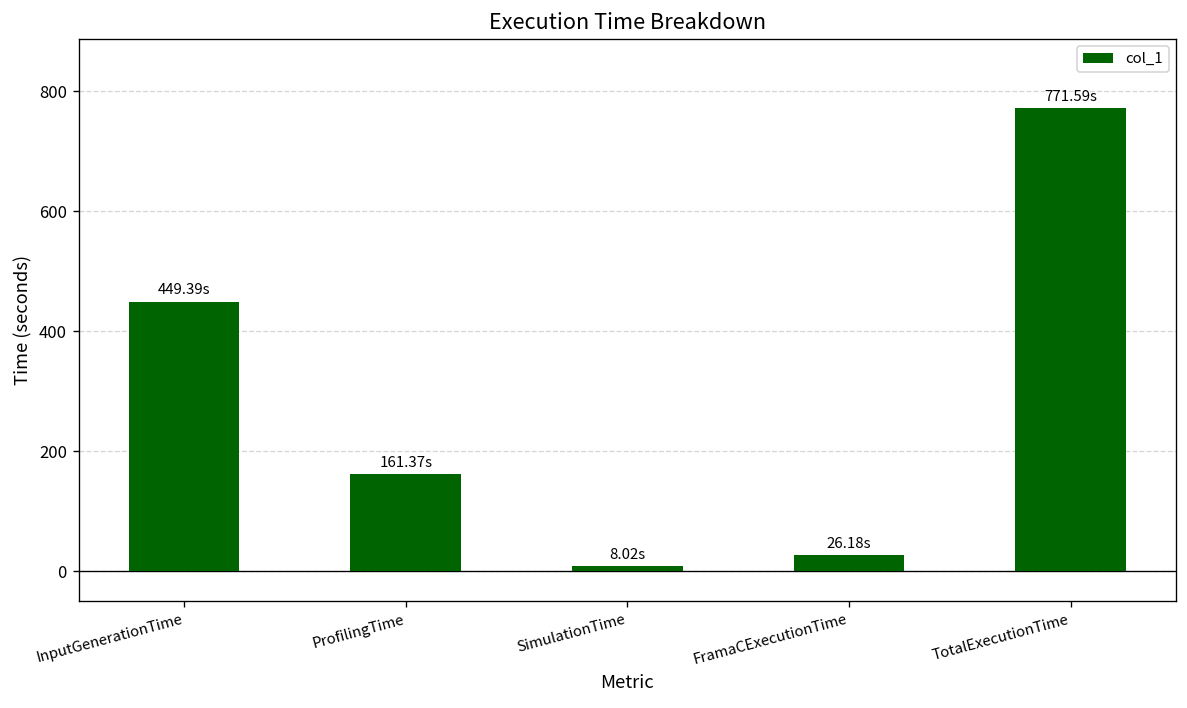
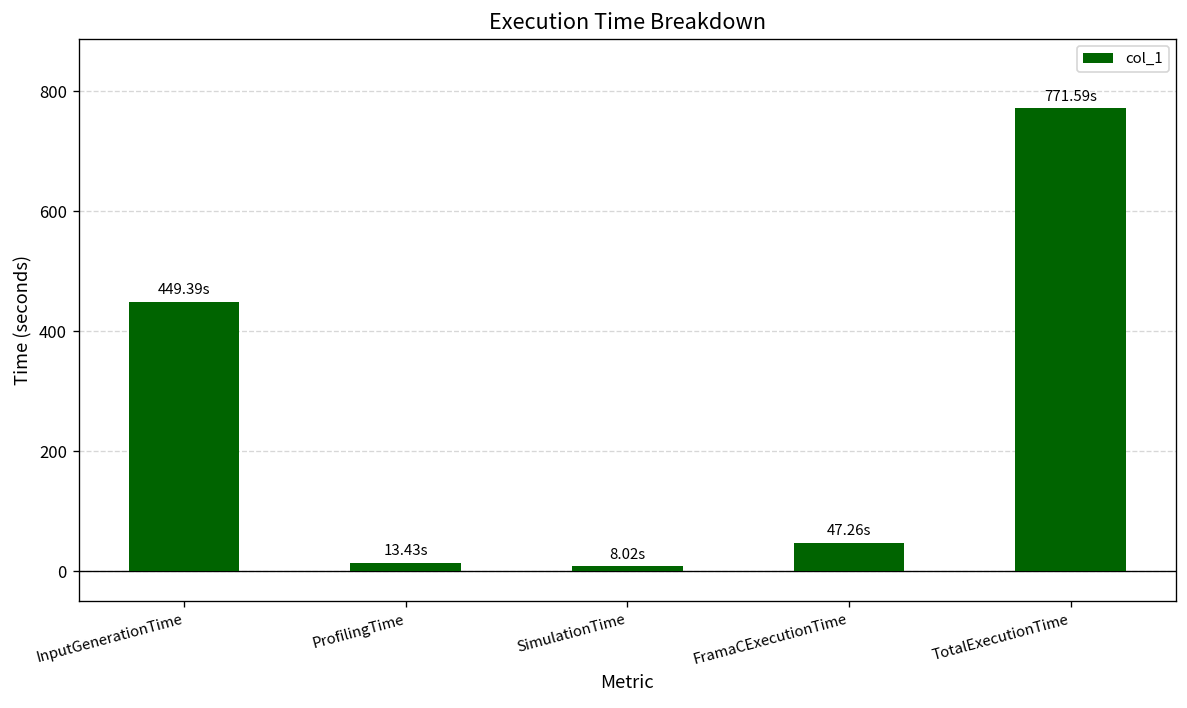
ProfilingTime: 161.37s -> 13.43s
FramaCExecutionTime: 26.18s -> 47.26s
